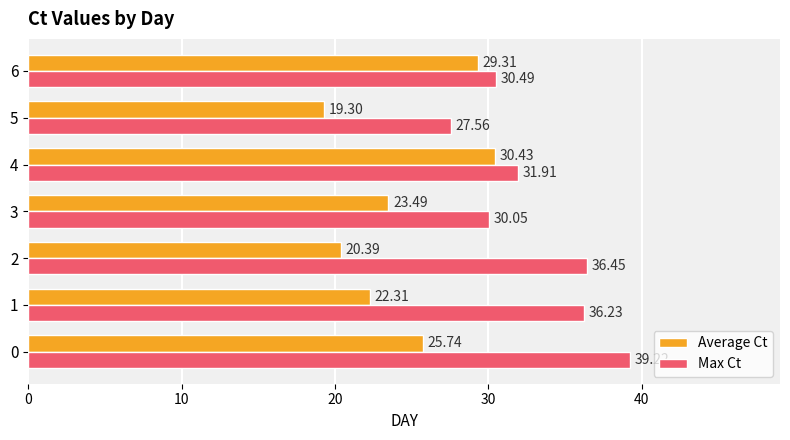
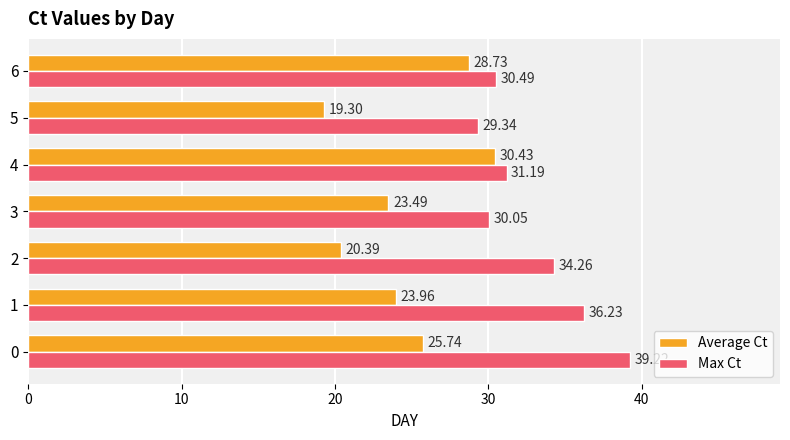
Average Ct, 6: 29.31 -> 28.73
Max Ct, 5: 27.56 -> 29.34
Max Ct, 4: 31.91 -> 31.19
Max Ct, 2: 36.45 -> 34.26
Average Ct, 1: 22.31 -> 23.96
